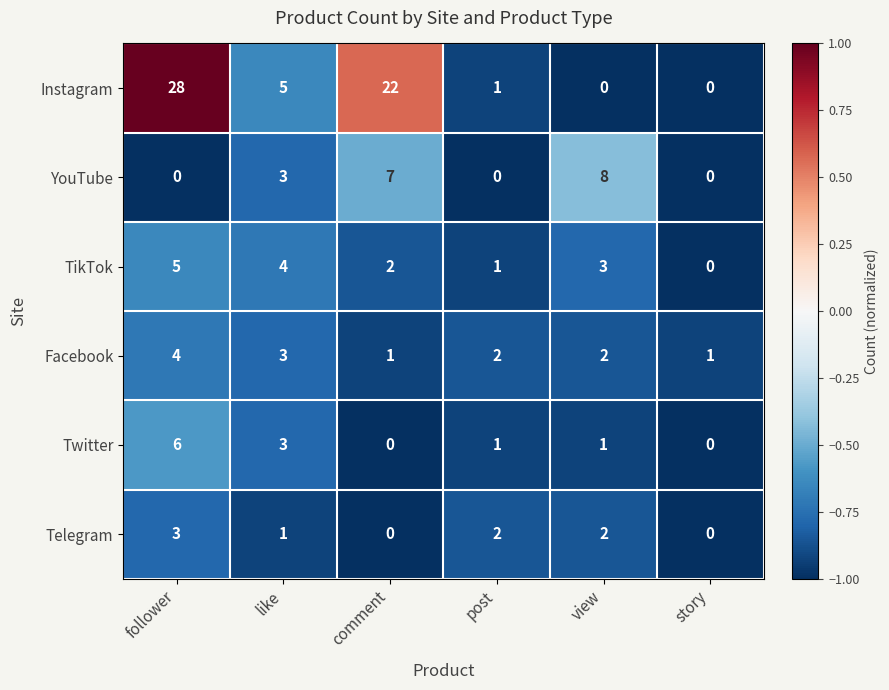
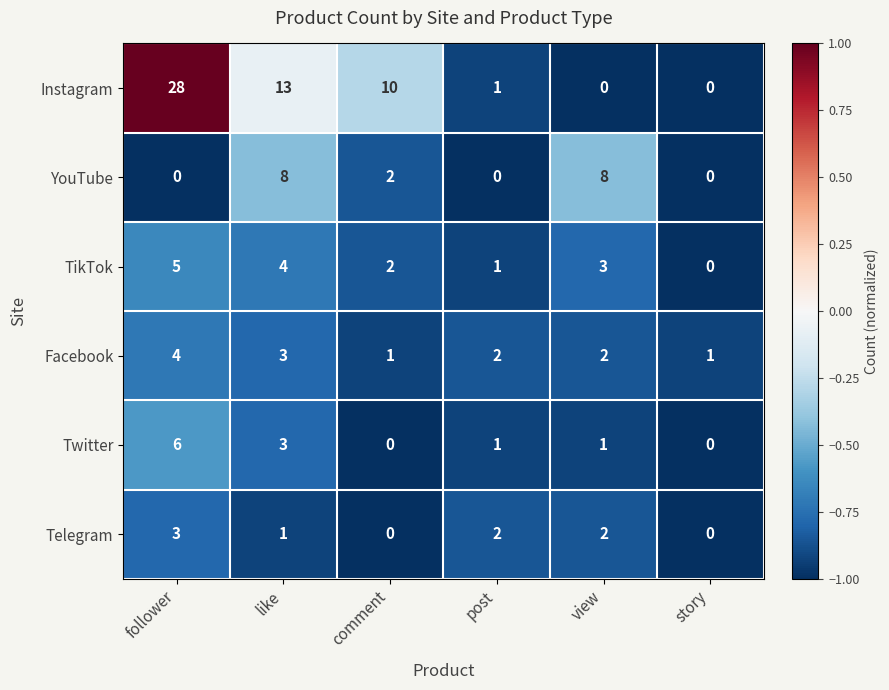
Instagram, like: 5 -> 13
Instagram, comment: 22 -> 10
YouTube, like: 3 -> 8
YouTube, comment: 7 -> 2
